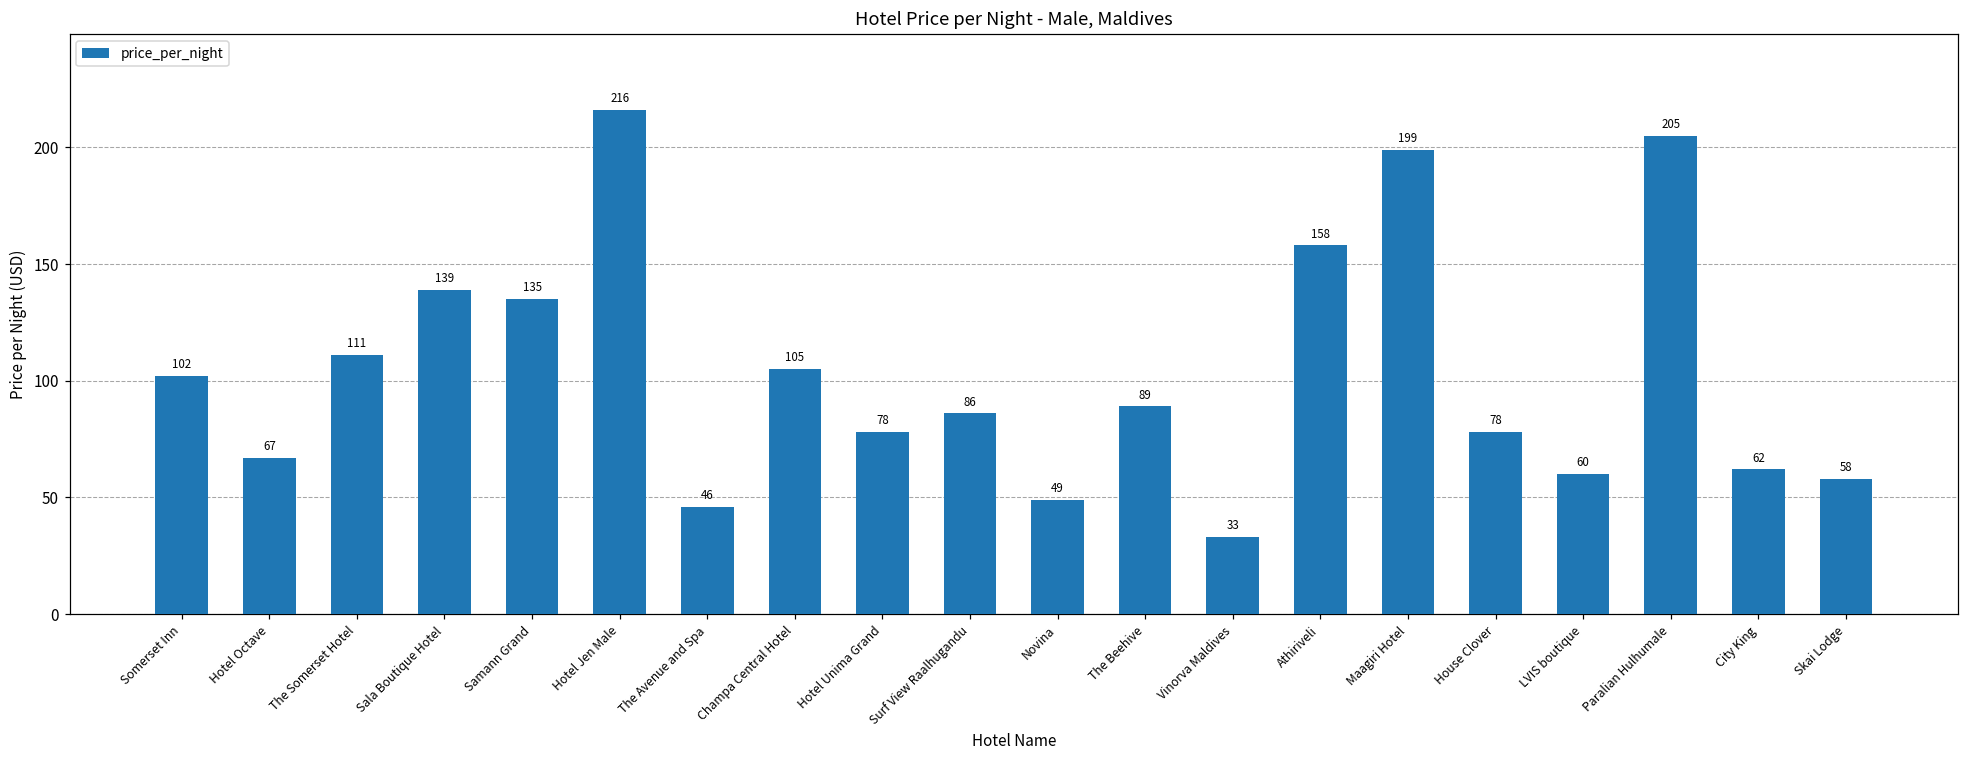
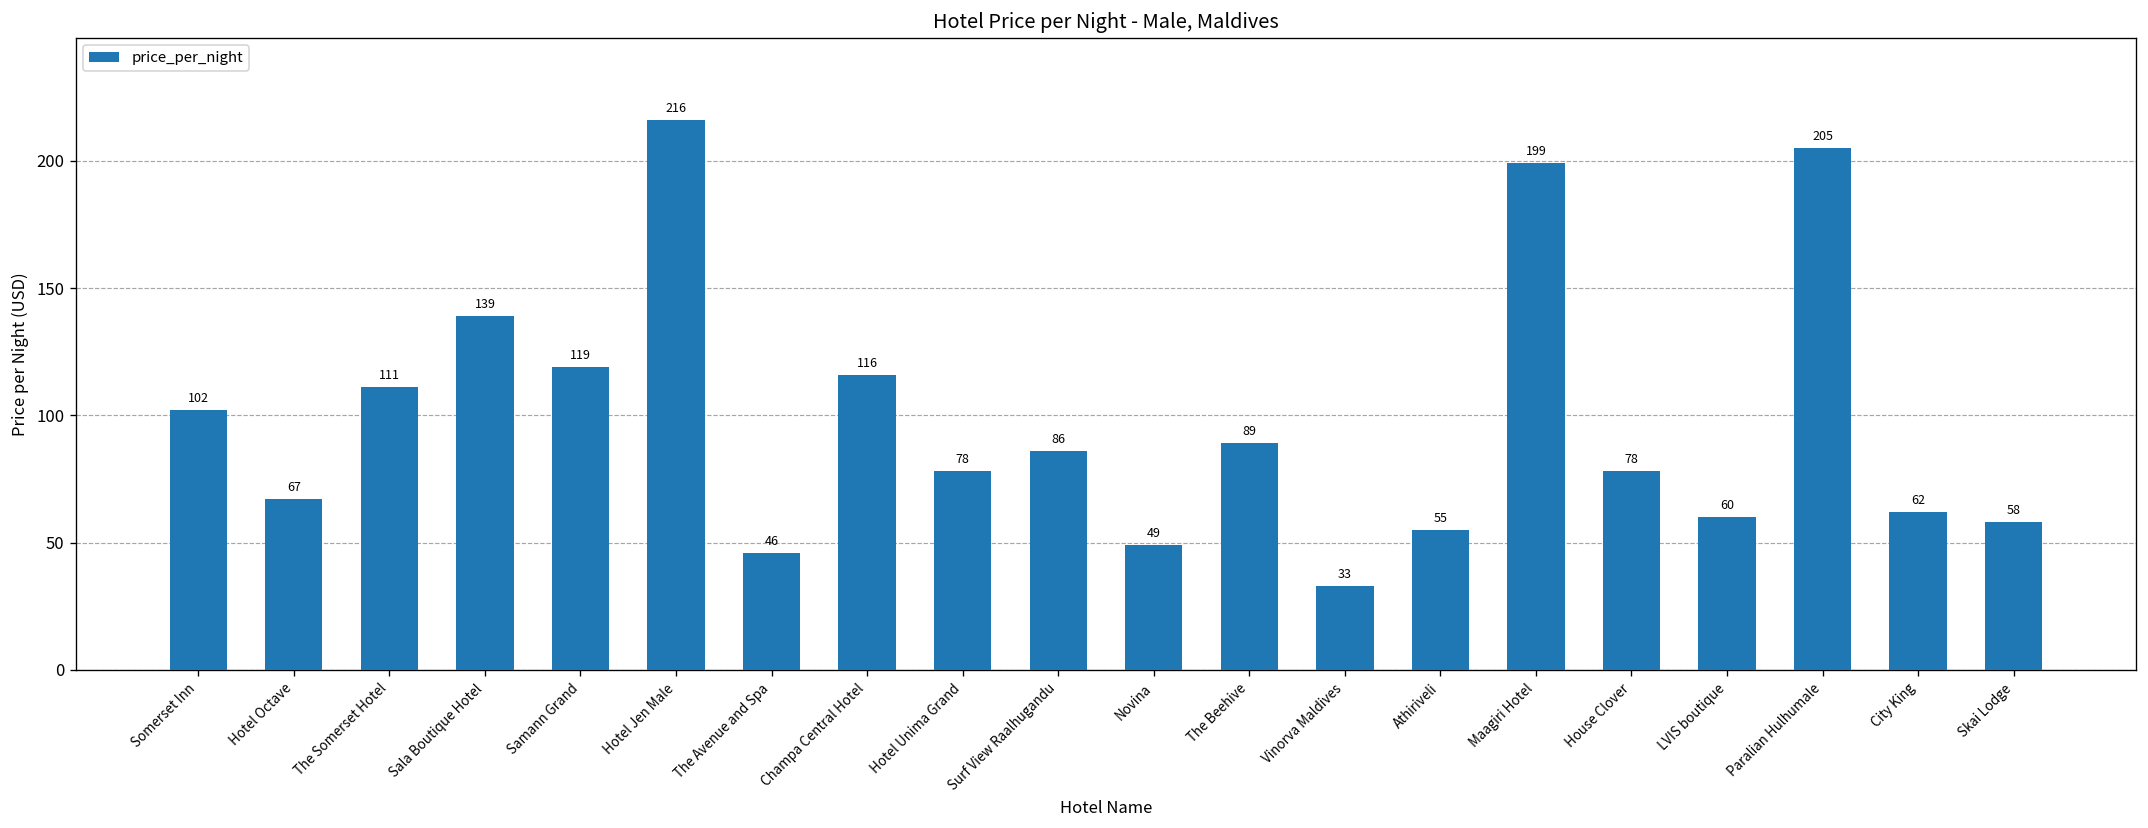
Samann Grand: 135 -> 119
Champa Central Hotel: 105 -> 116
Athiriveli: 158 -> 55
